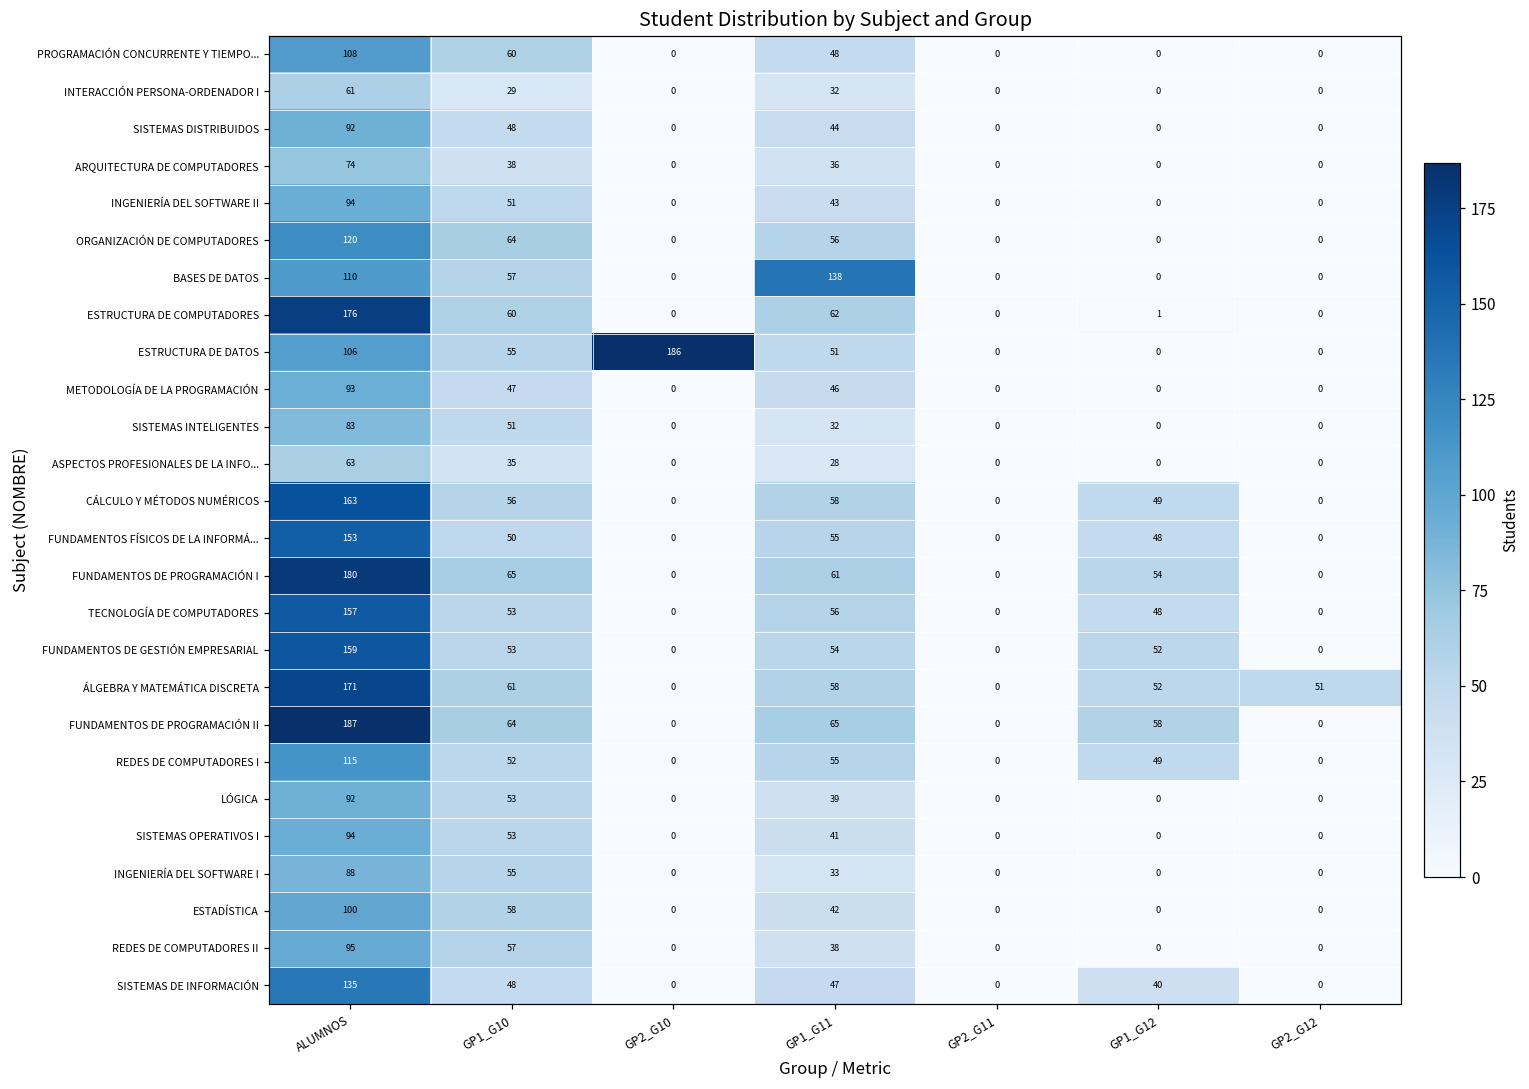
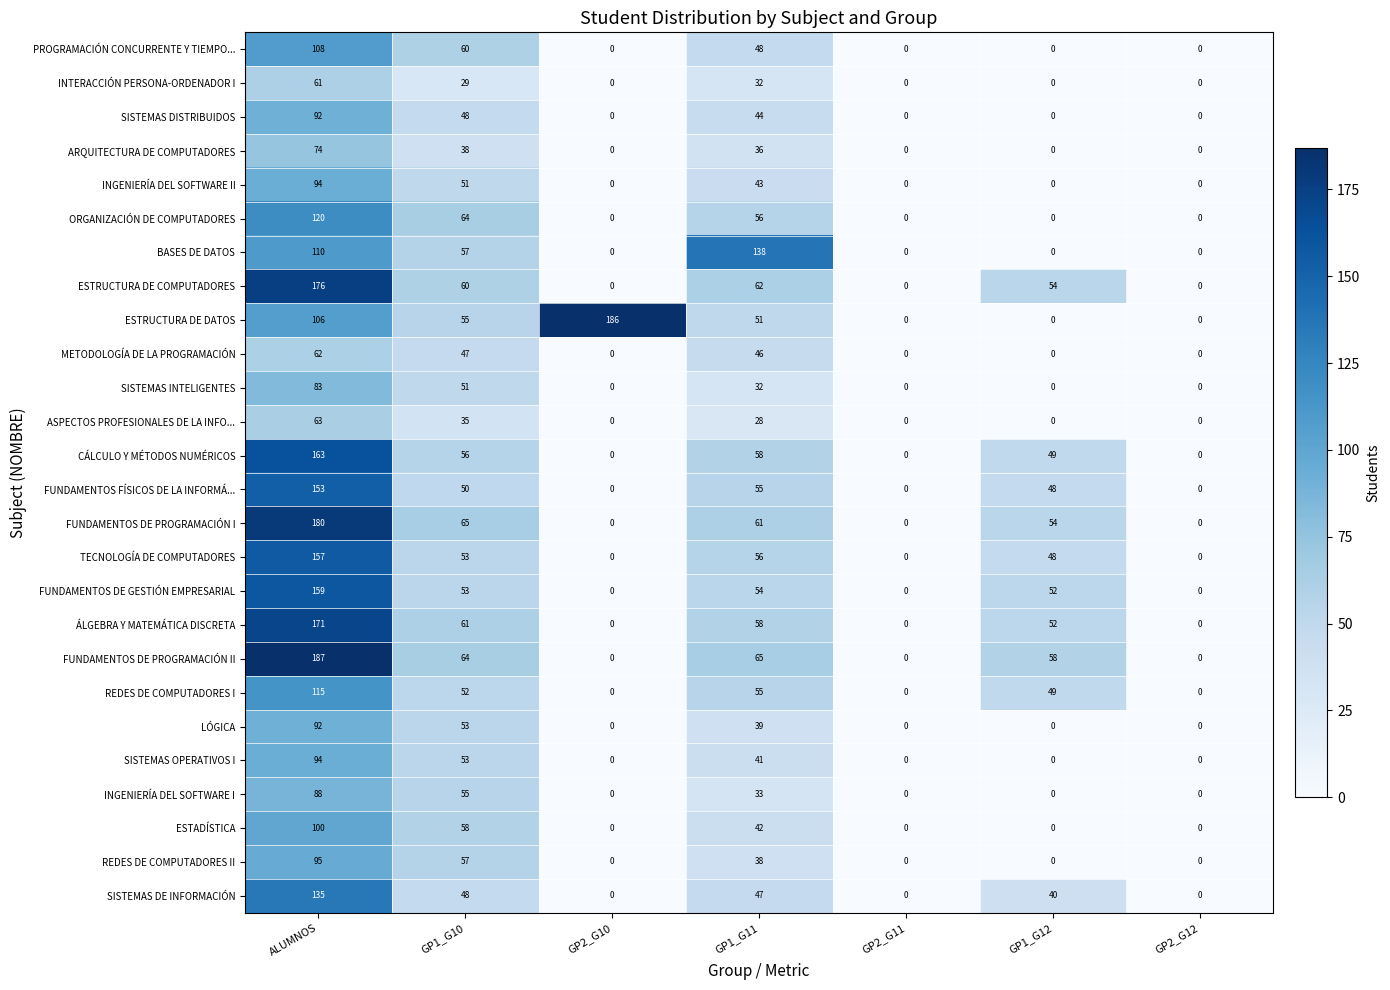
ESTRUCTURA DE COMPUTADORES, GP1_G12: 1 -> 54
METODOLOGÍA DE LA PROGRAMACIÓN, ALUMNOS: 93 -> 62
ÁLGEBRA Y MATEMÁTICA DISCRETA, GP2_G12: 51 -> 0
